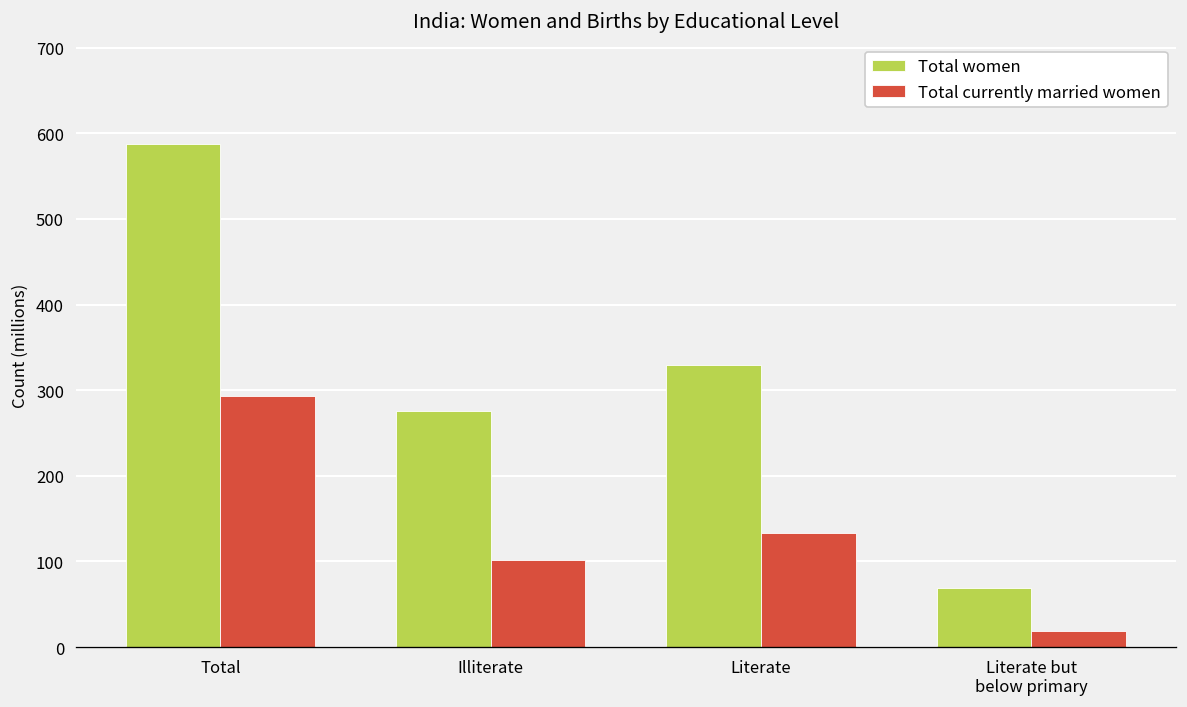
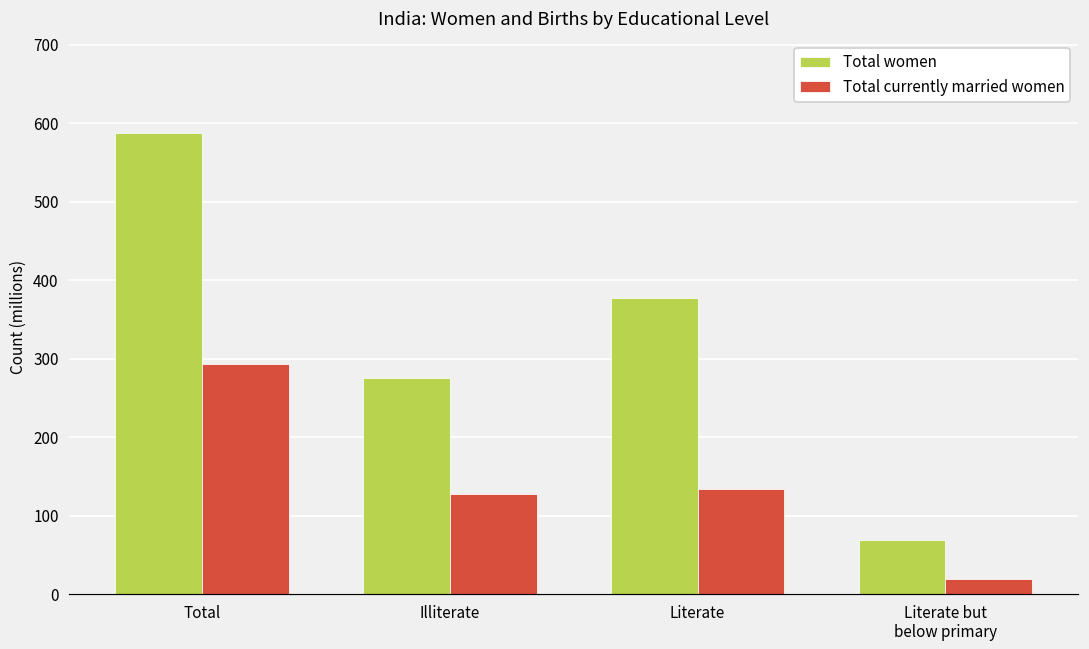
Total currently married women, Illiterate: 100 -> 130
Total women, Literate: 330 -> 380
